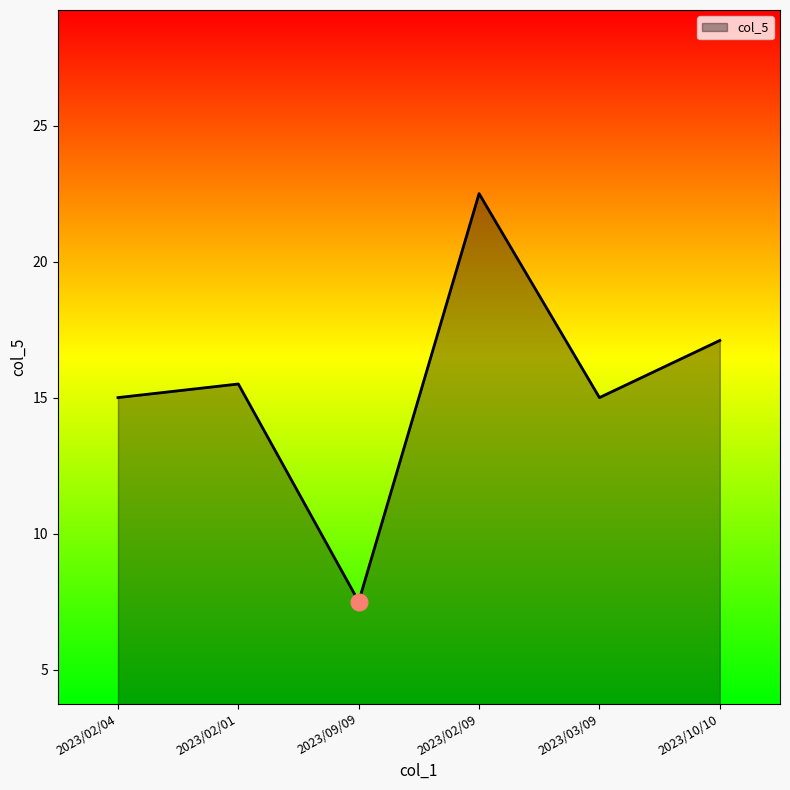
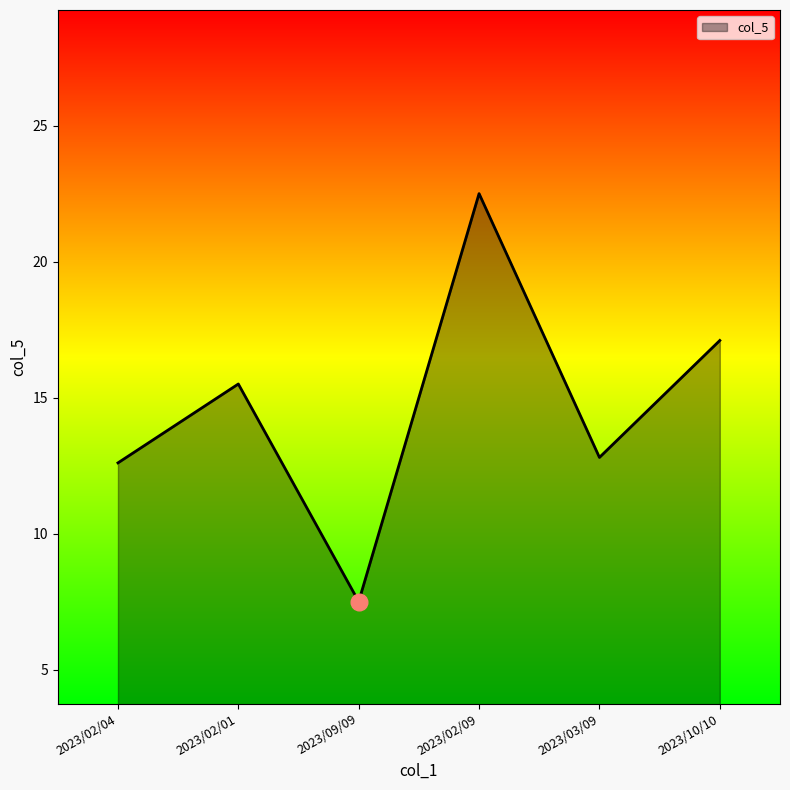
col_5, 2023/02/04: 15.0 -> 12.6
col_5, 2023/03/09: 15.0 -> 12.8
